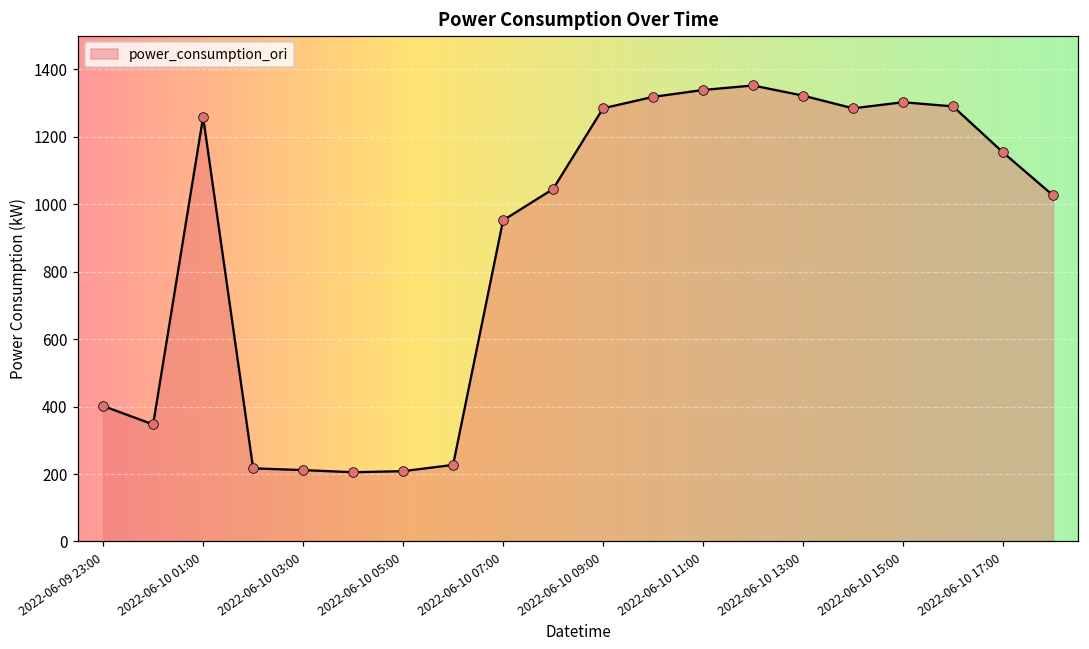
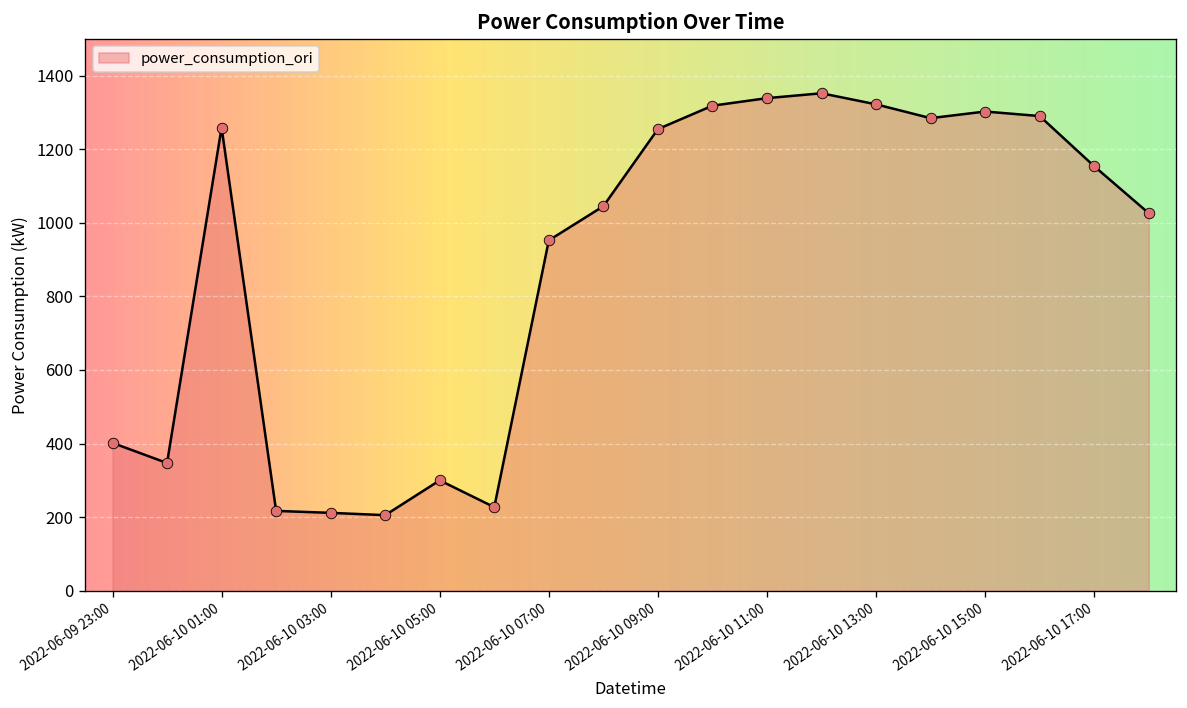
2022-06-10 05:00: 210 -> 300
2022-06-10 09:00: 1280 -> 1250
